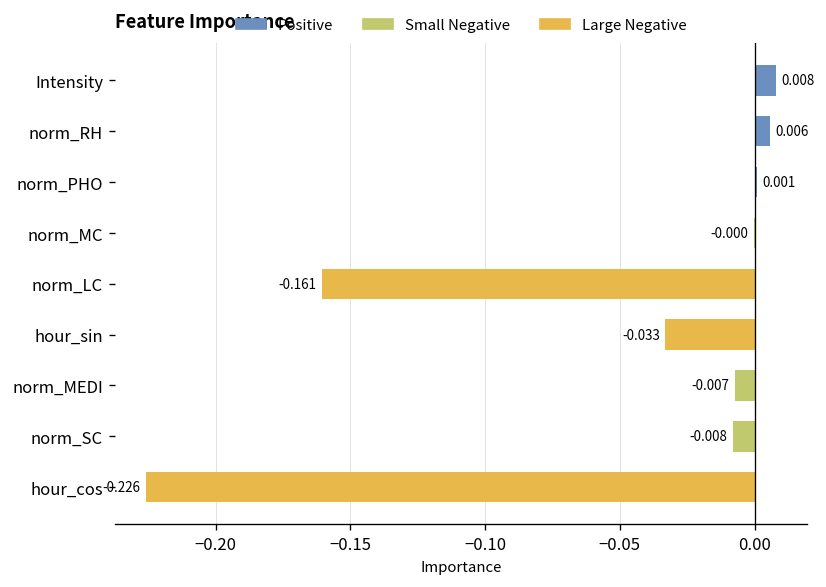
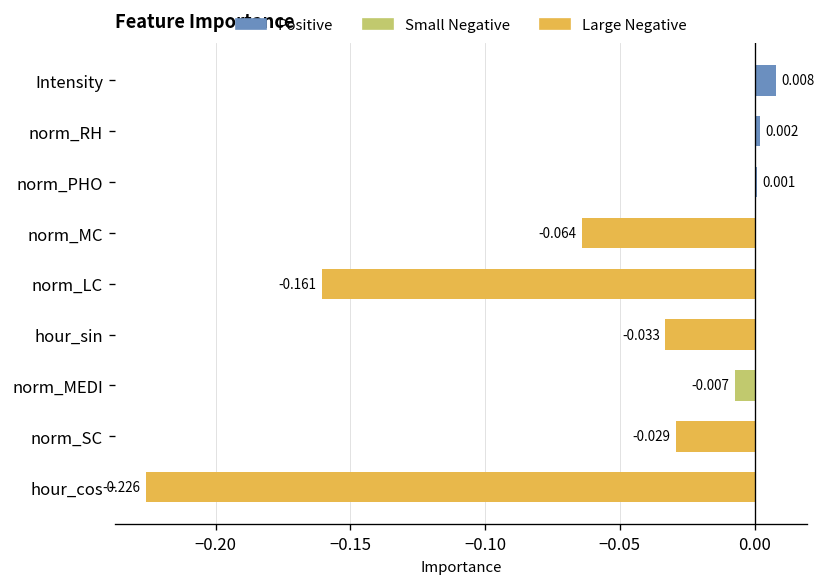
norm_RH: 0.006 -> 0.002
norm_MC: -0.000 -> -0.064
norm_SC: -0.008 -> -0.029
